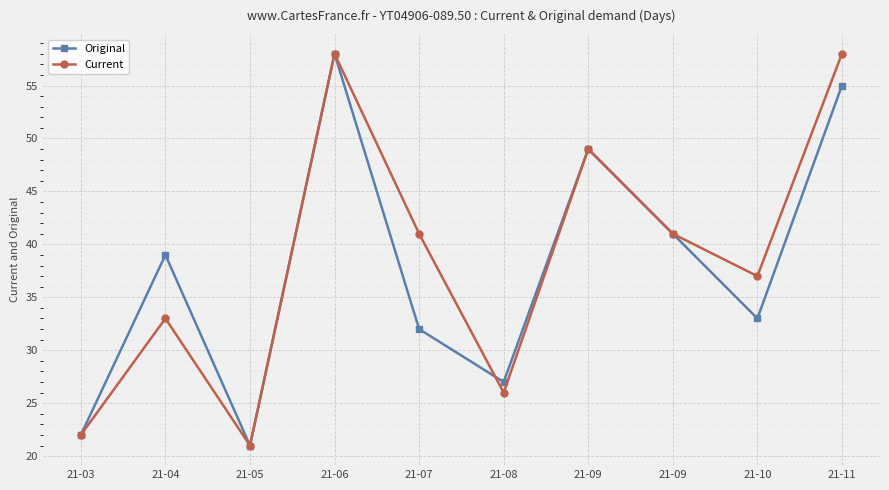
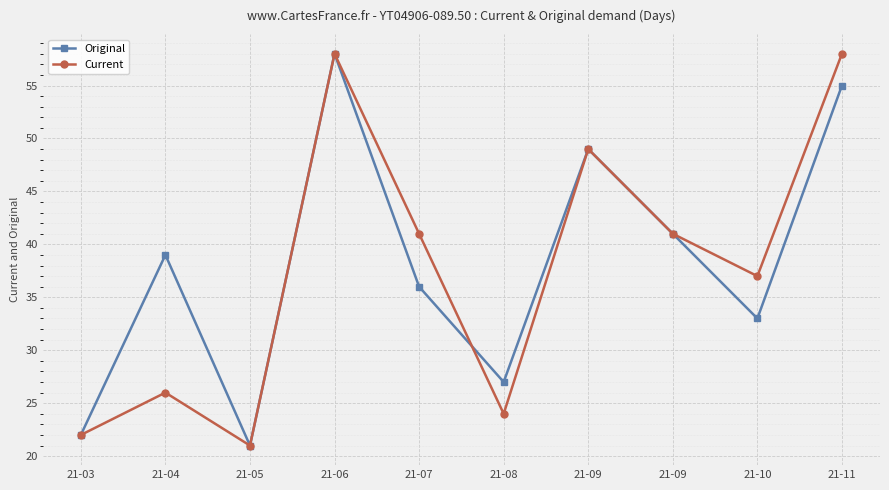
Current, 21-04: 33 -> 26
Original, 21-07: 32 -> 36
Current, 21-08: 26 -> 24
